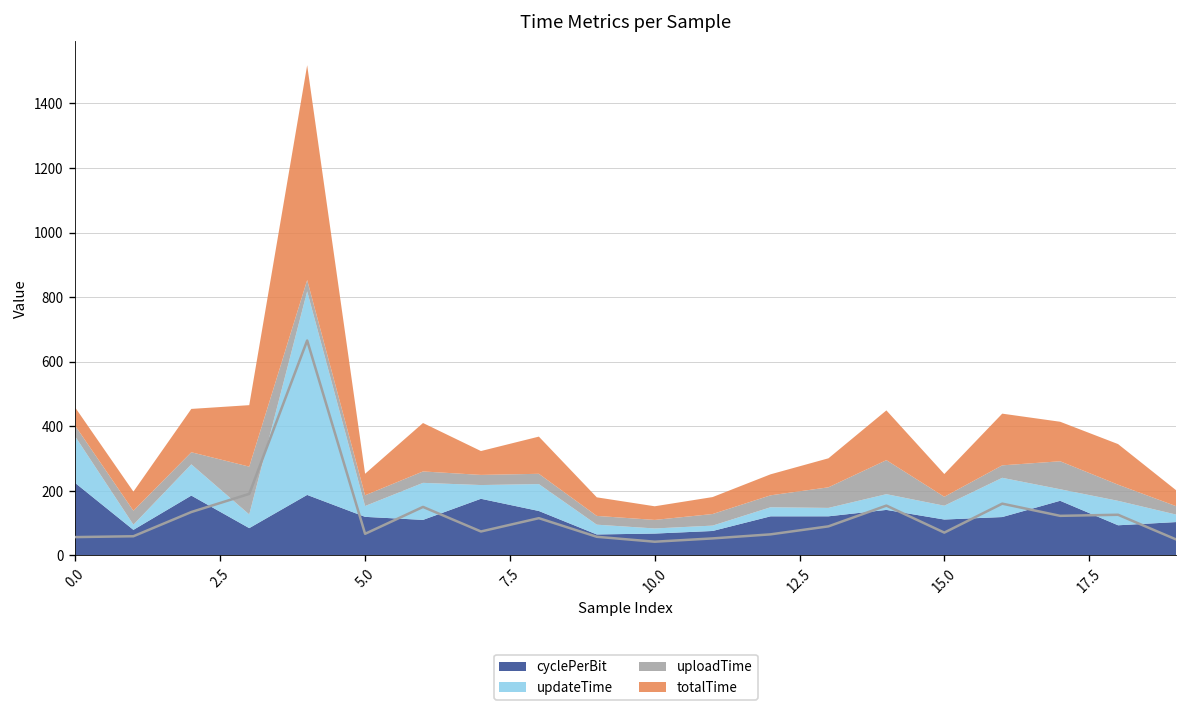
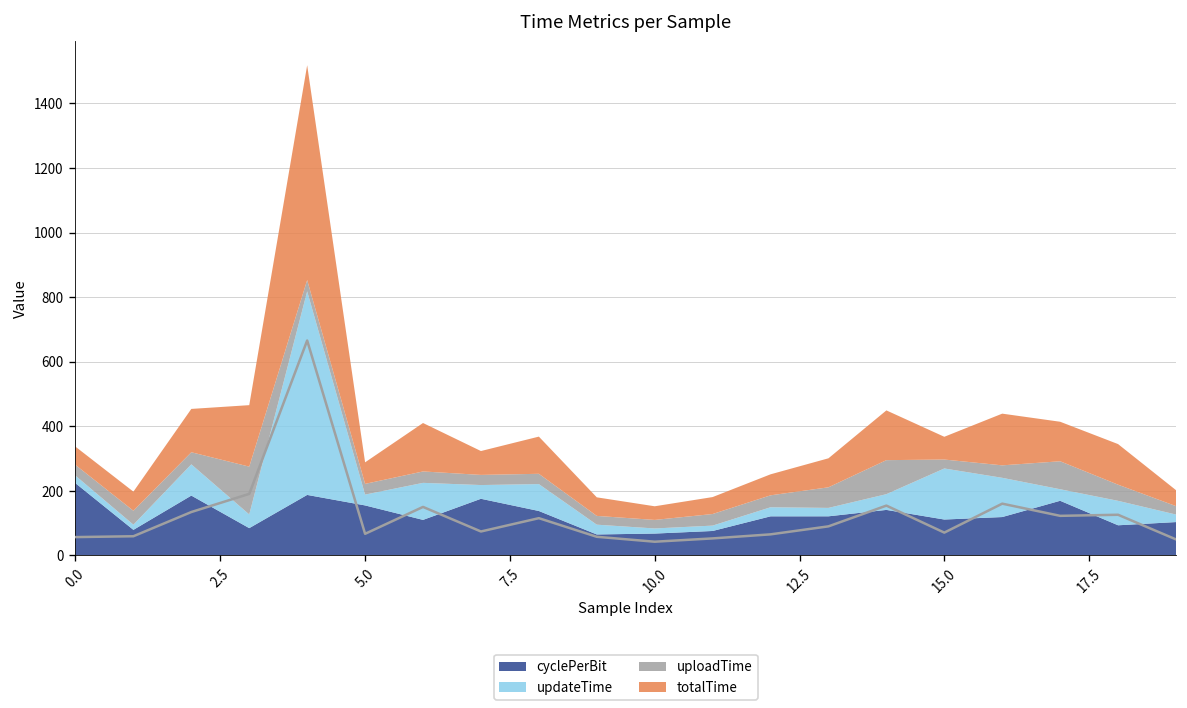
updateTime, 0.0: 140 -> 20
cyclePerBit, 5.0: 120 -> 150
updateTime, 15.0: 40 -> 160
